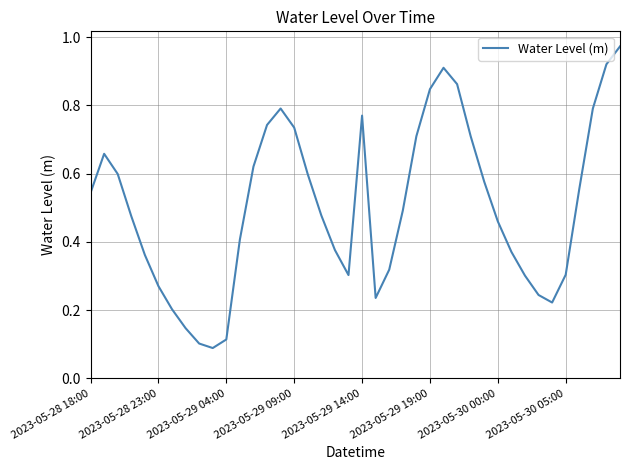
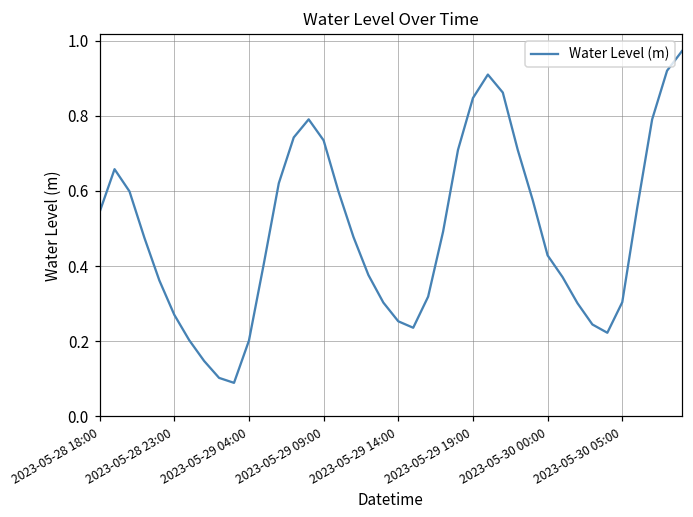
2023-05-29 04:00: 0.11 -> 0.20
2023-05-29 14:00: 0.77 -> 0.25
2023-05-30 00:00: 0.46 -> 0.43
